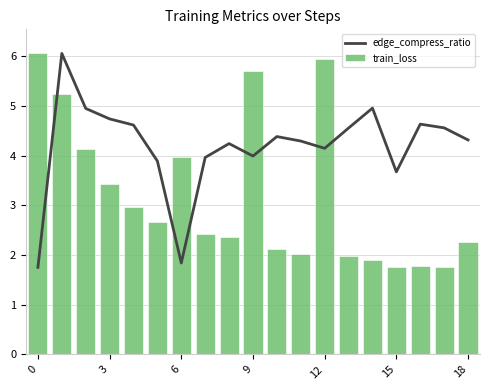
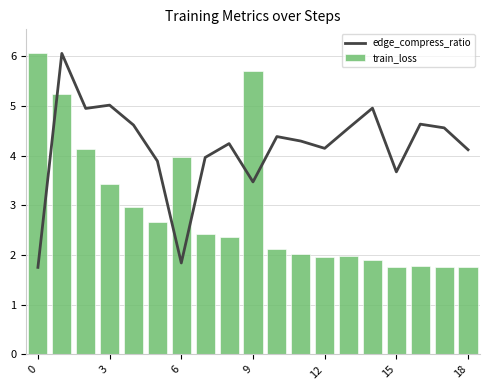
edge_compress_ratio, 3: 4.7 -> 5.0
edge_compress_ratio, 9: 4.0 -> 3.5
train_loss, 12: 5.9 -> 2.0
edge_compress_ratio, 18: 4.3 -> 4.1
train_loss, 18: 2.3 -> 1.8
